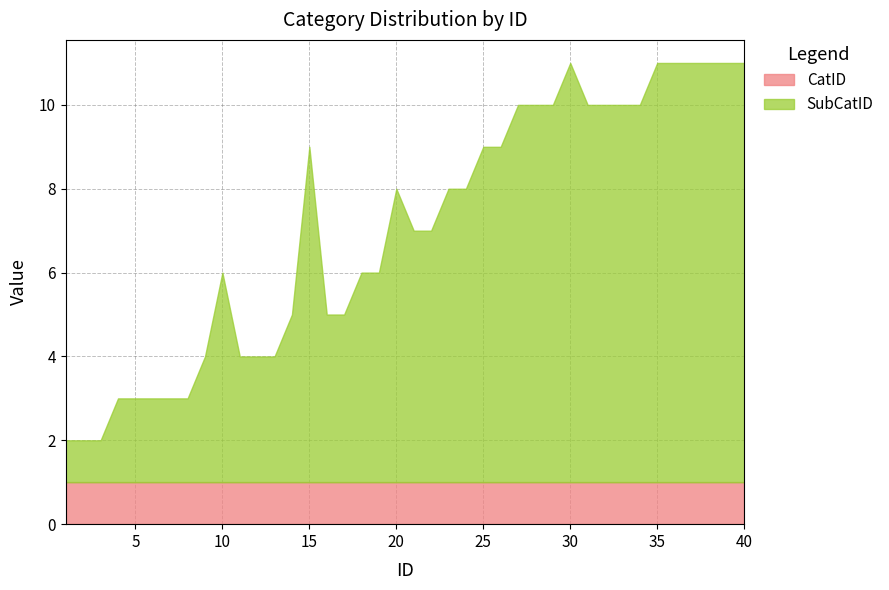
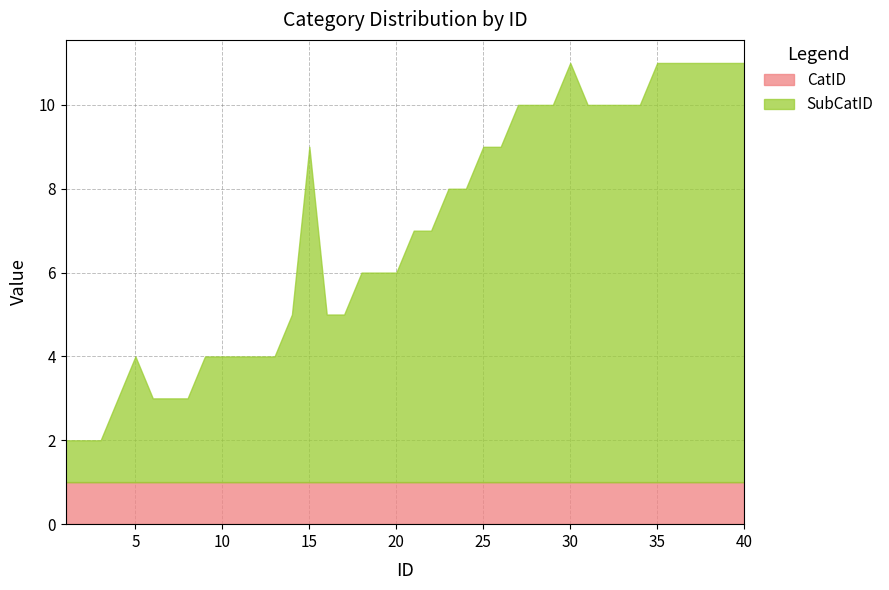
SubCatID, 5: 2 -> 3
SubCatID, 10: 5 -> 3
SubCatID, 20: 7 -> 5
